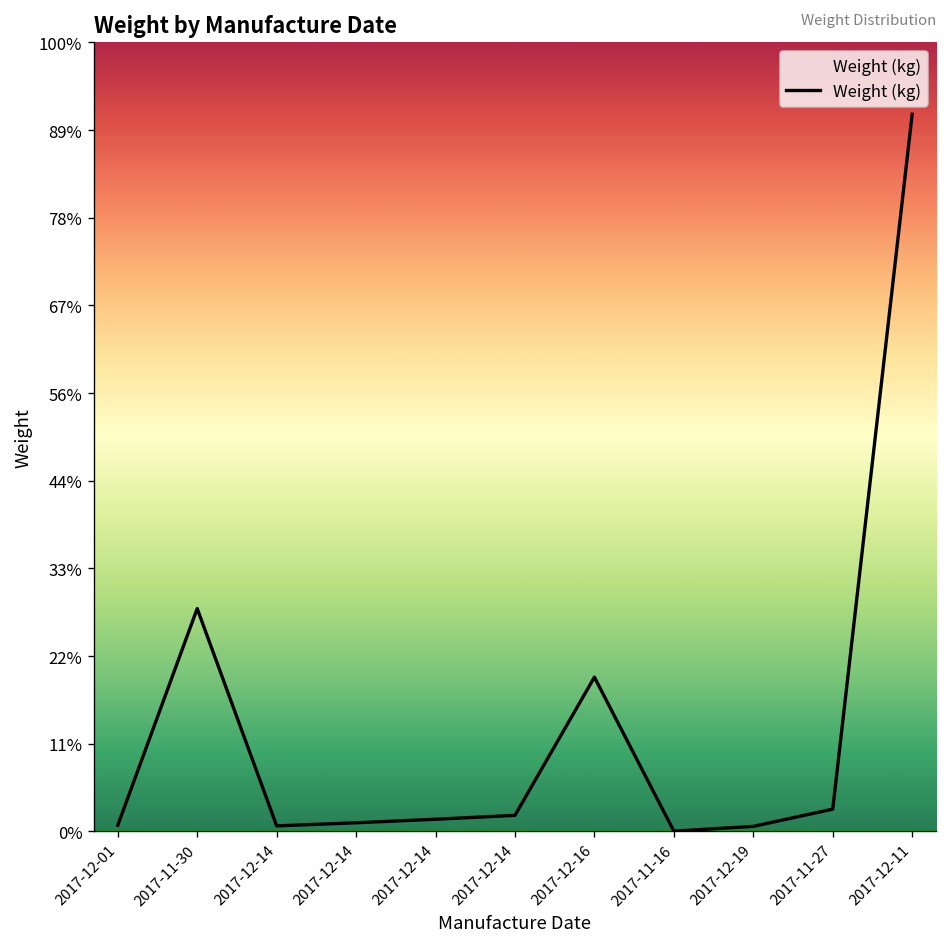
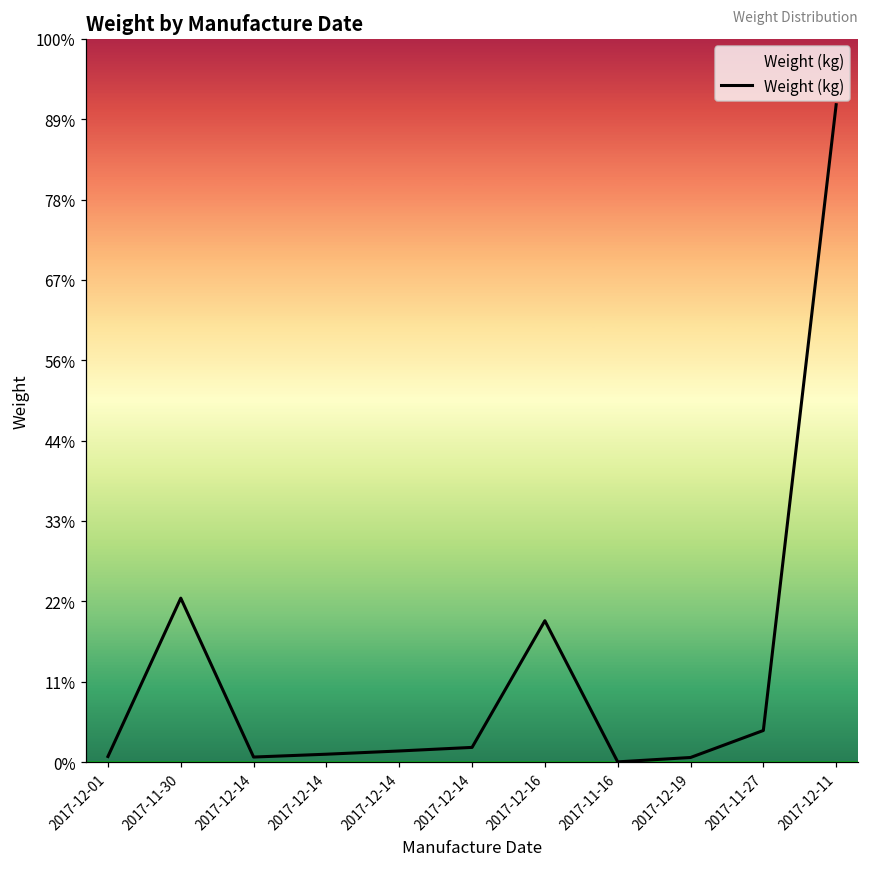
2017-11-30: 28% -> 23%
2017-11-27: 3% -> 5%
